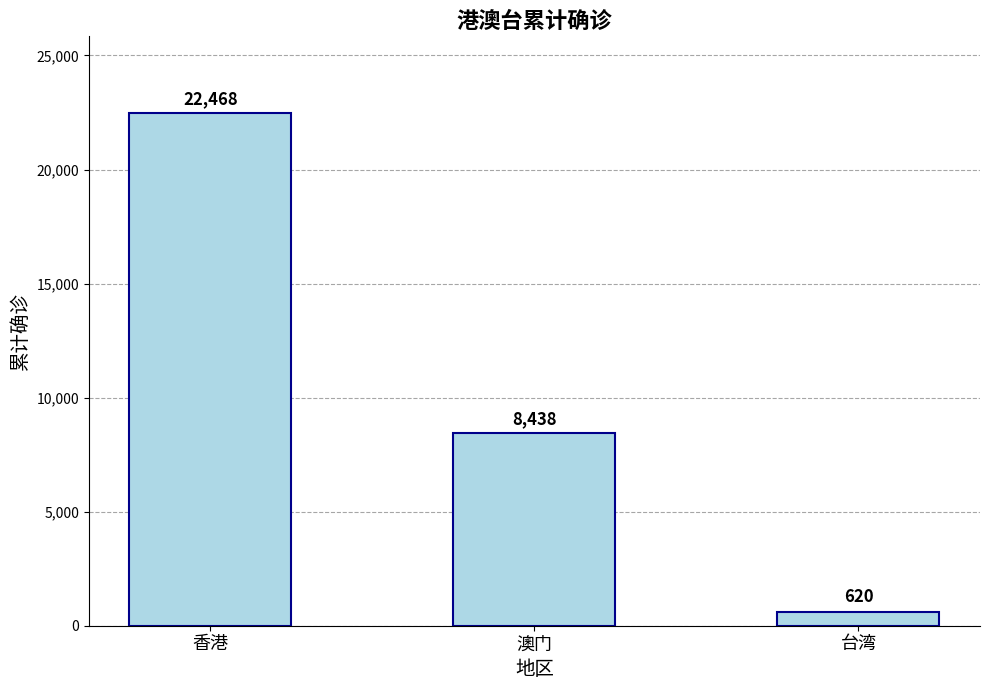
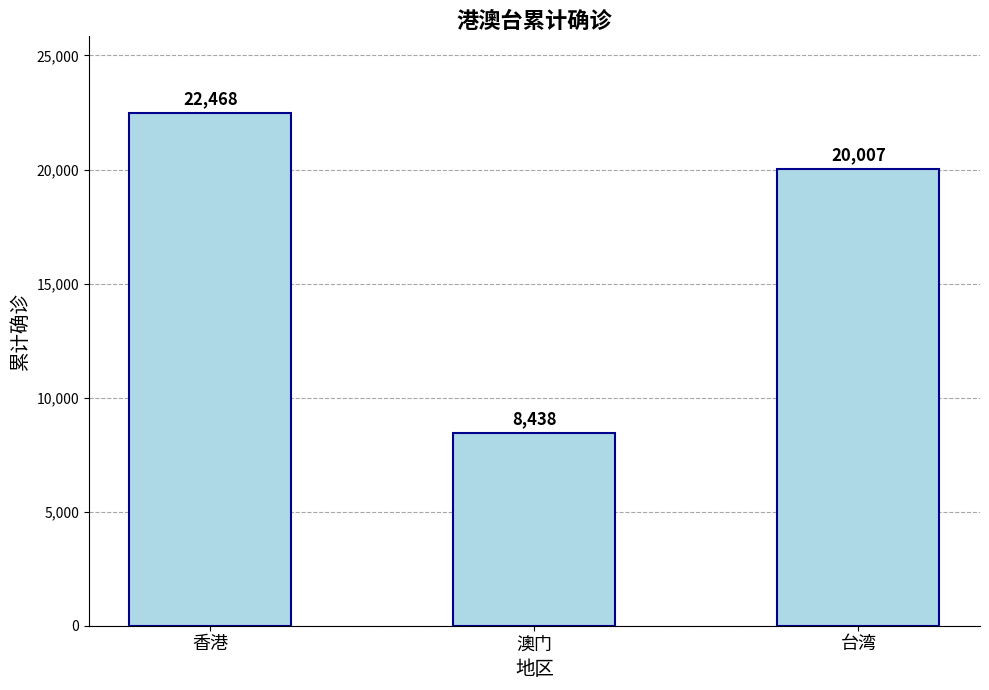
台湾: 620 -> 20,007
